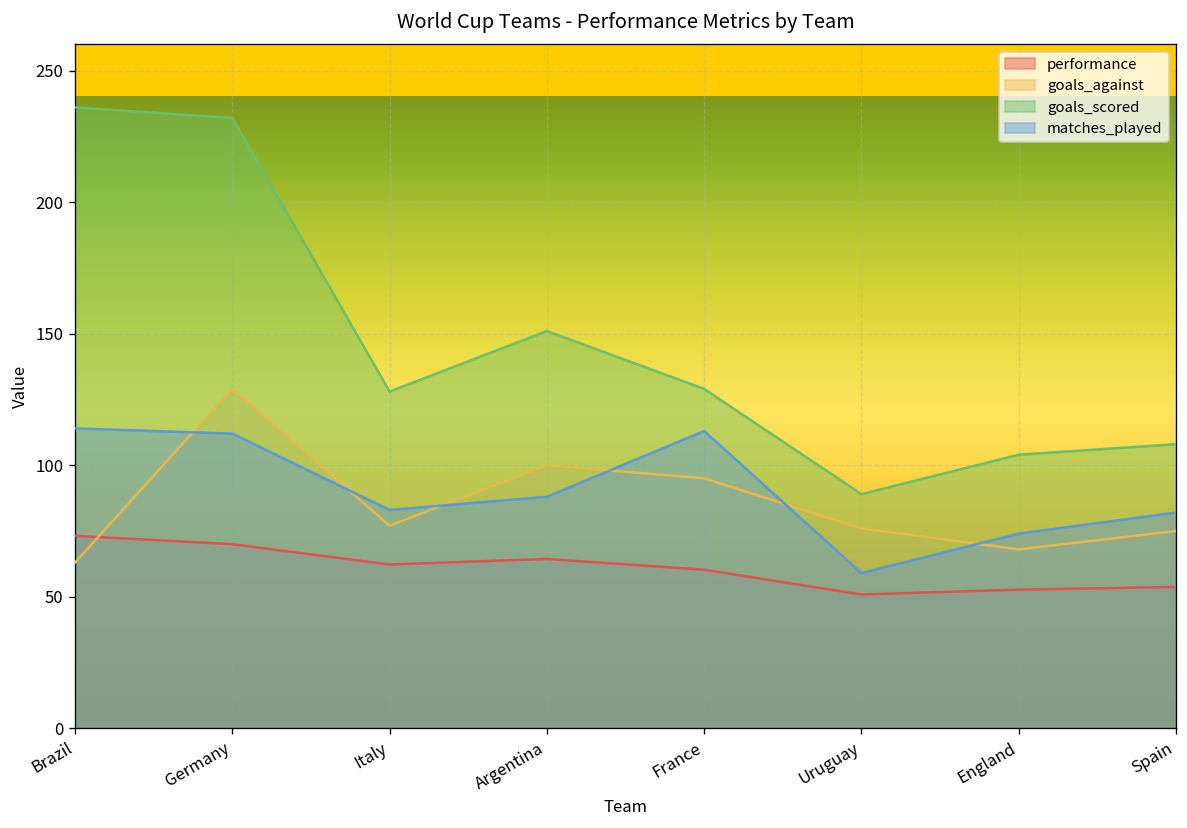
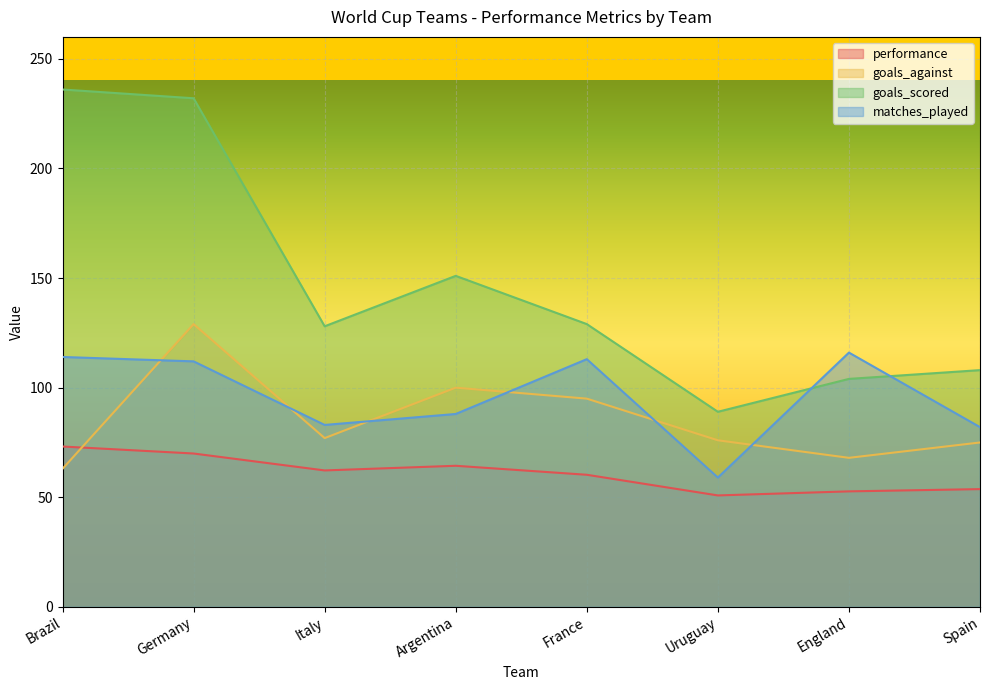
matches_played, England: 74 -> 116
